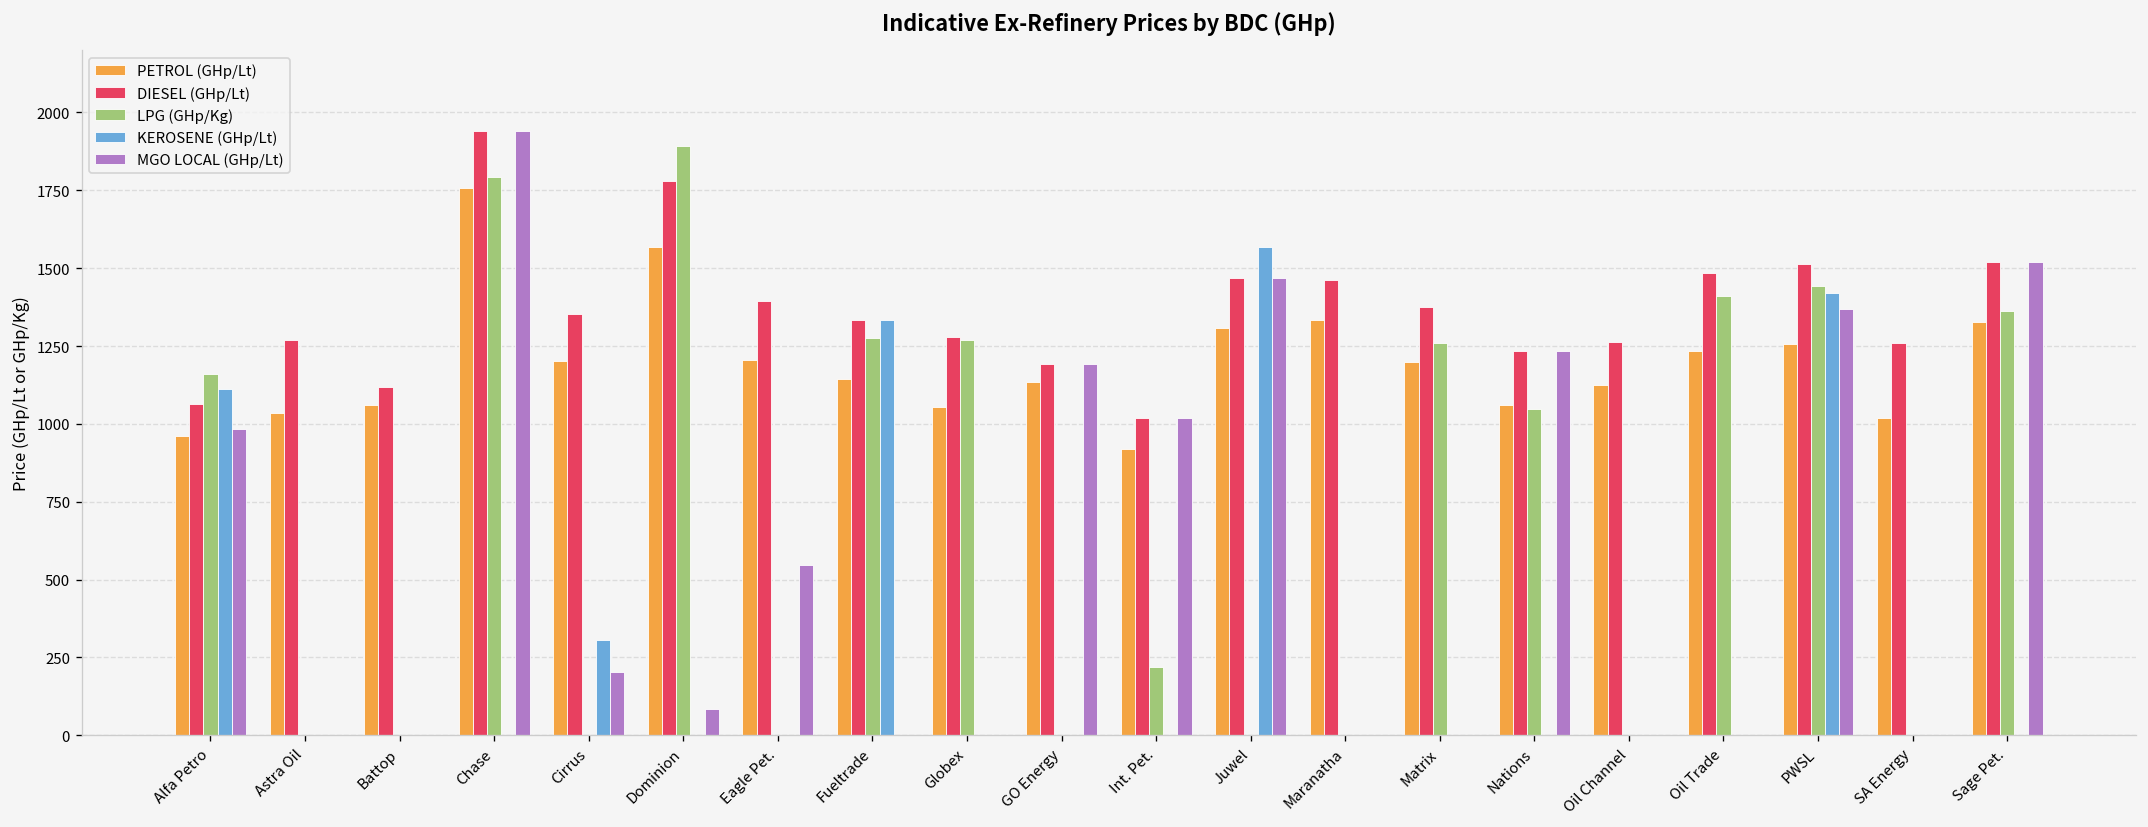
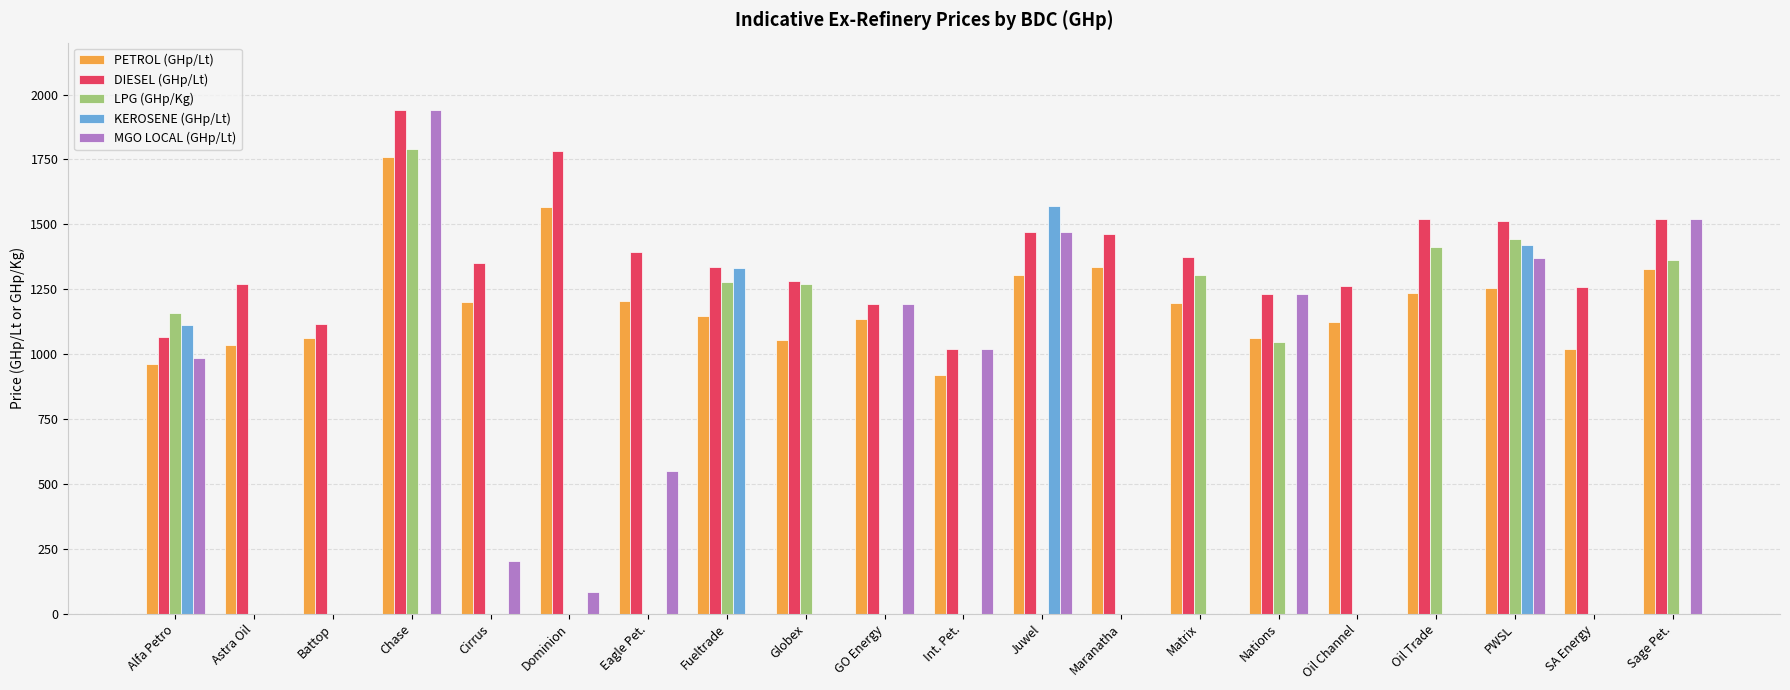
KEROSENE (GHp/Lt), Cirrus: 310 -> 0
LPG (GHp/Kg), Dominion: 1890 -> 0
LPG (GHp/Kg), Int. Pet.: 220 -> 0
LPG (GHp/Kg), Matrix: 1260 -> 1300
DIESEL (GHp/Lt), Oil Trade: 1480 -> 1520
